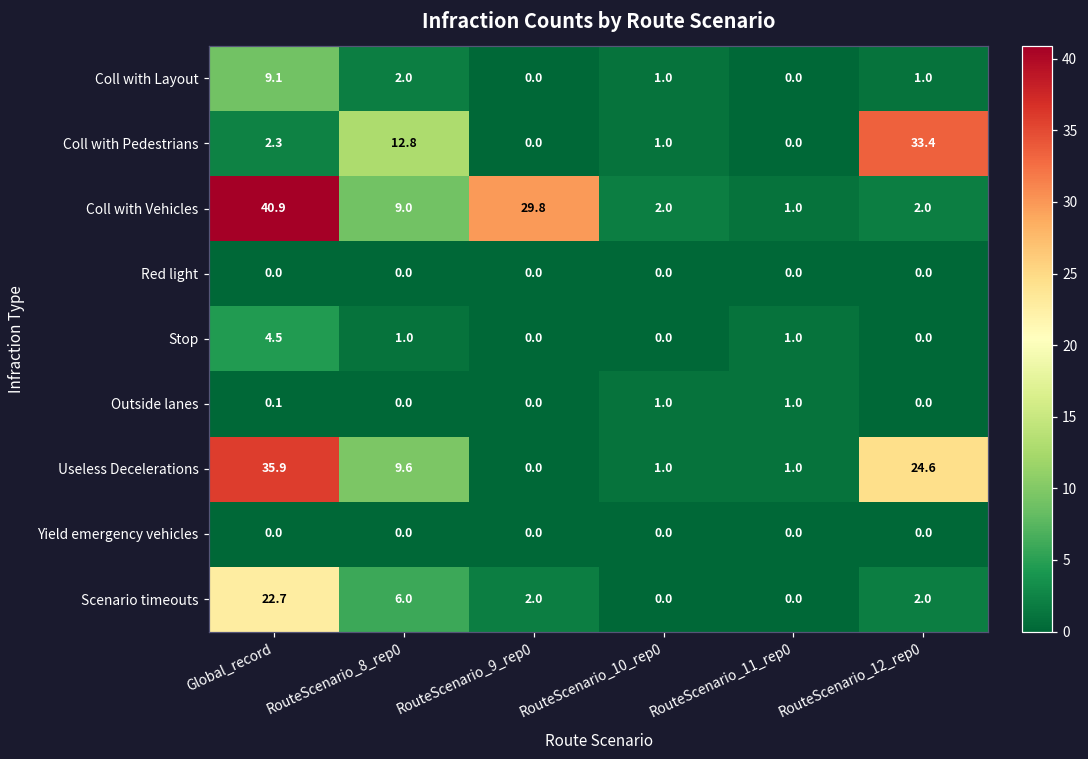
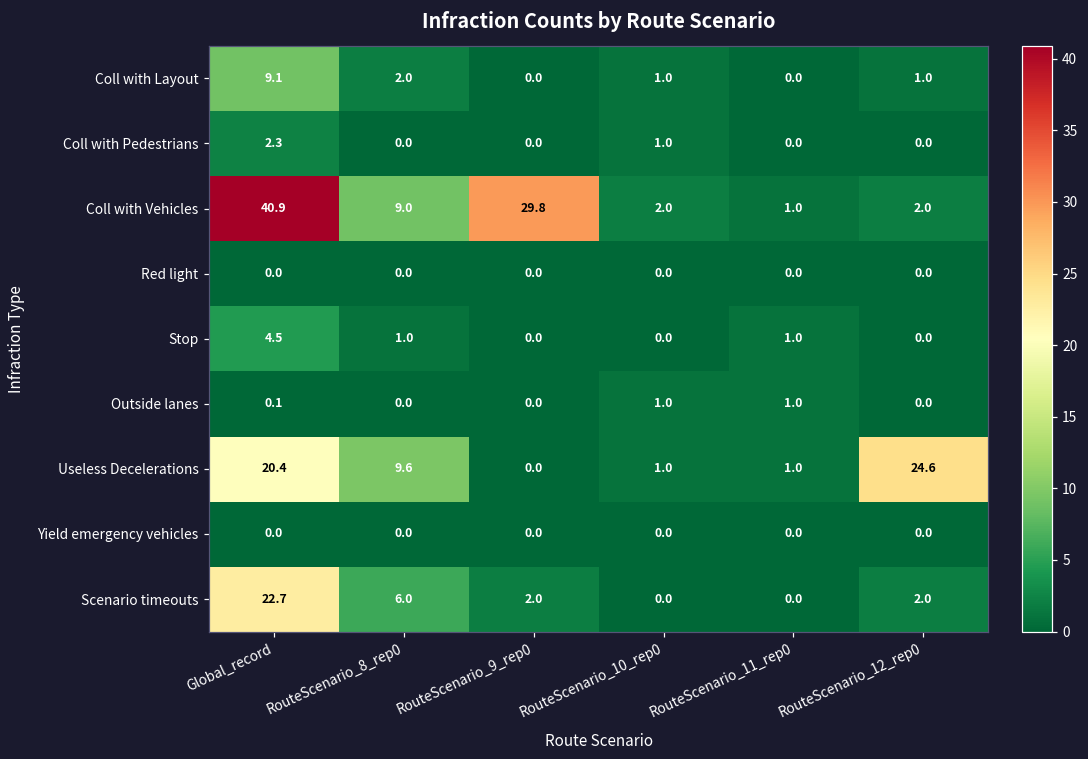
Coll with Pedestrians, RouteScenario_8_rep0: 12.8 -> 0.0
Coll with Pedestrians, RouteScenario_12_rep0: 33.4 -> 0.0
Useless Decelerations, Global_record: 35.9 -> 20.4
